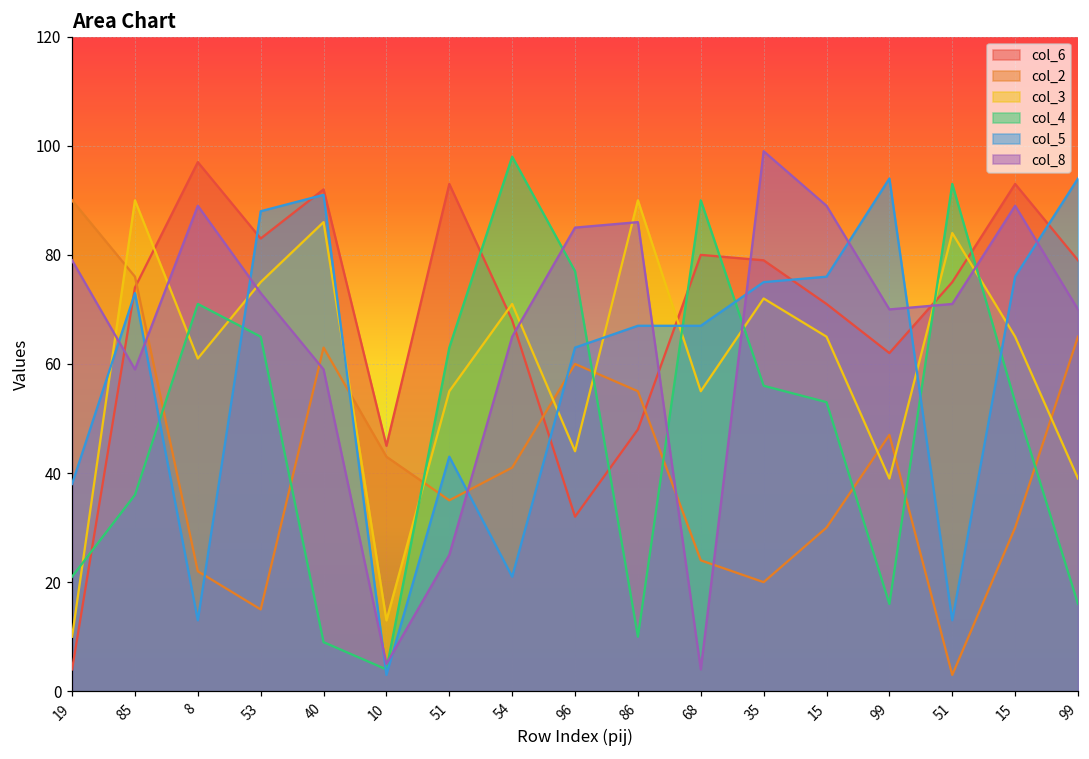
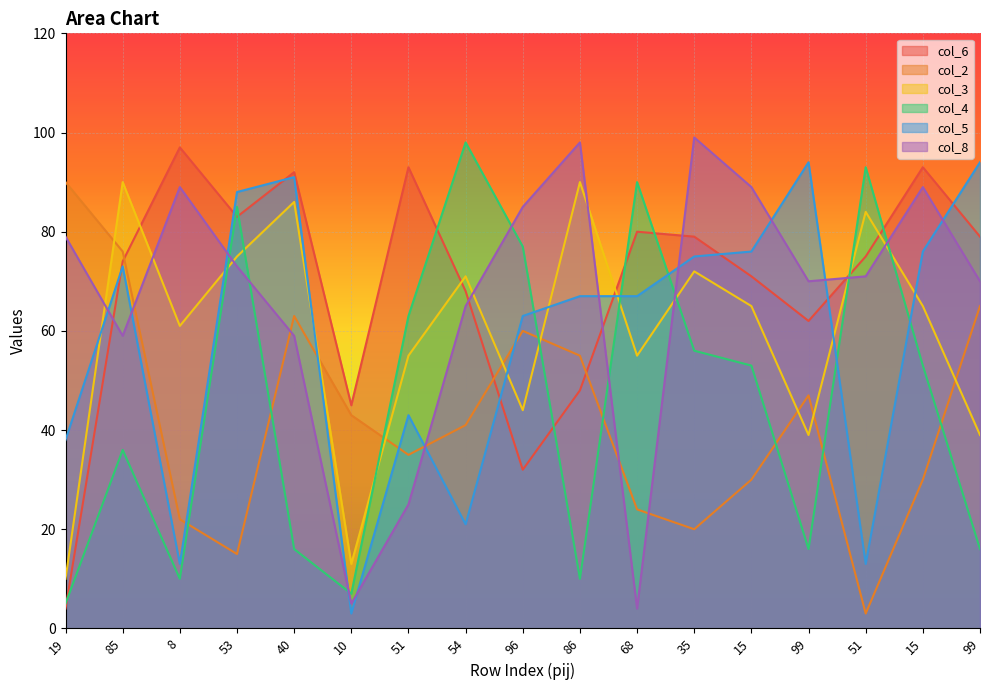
col_4, 19: 21 -> 5
col_4, 8: 71 -> 10
col_4, 53: 65 -> 85
col_4, 40: 9 -> 16
col_4, 10: 4 -> 7
col_8, 86: 86 -> 98
